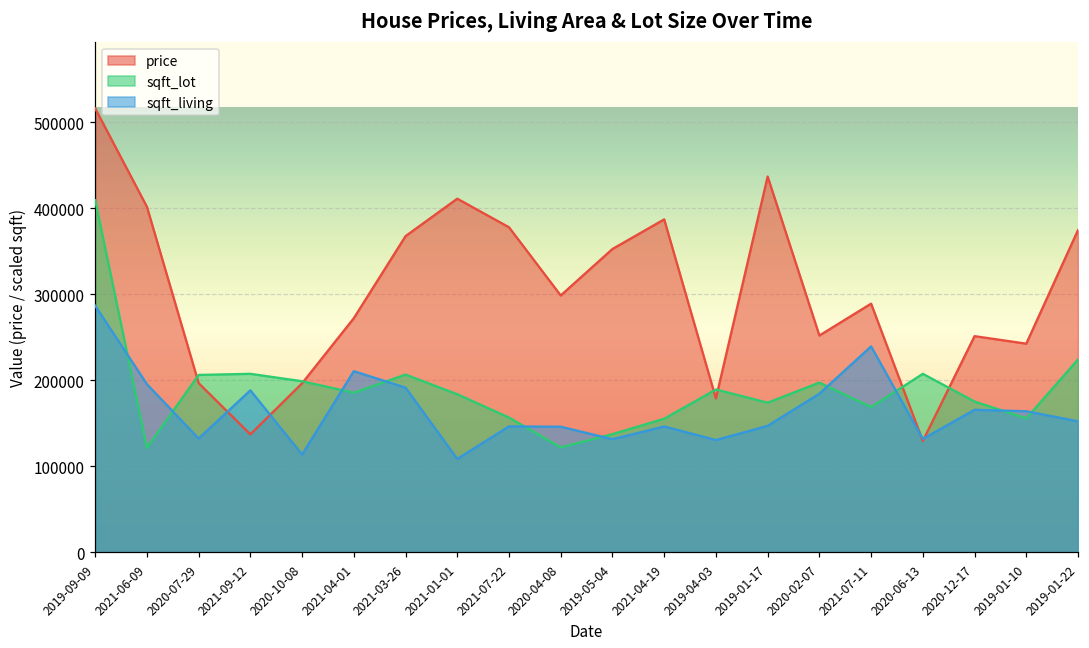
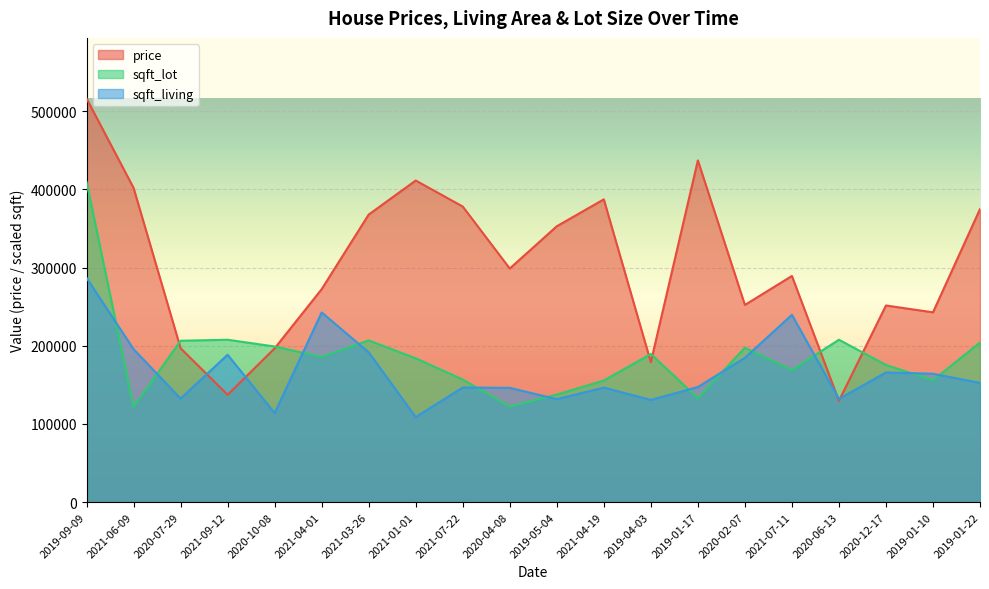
sqft_living, 2021-04-01: 210000 -> 240000
sqft_lot, 2019-01-17: 170000 -> 130000
sqft_lot, 2019-01-22: 220000 -> 200000
